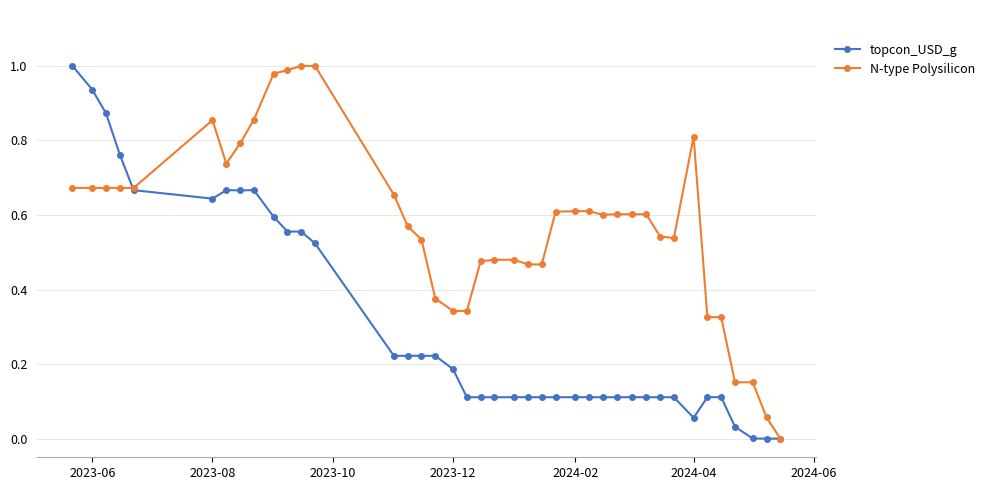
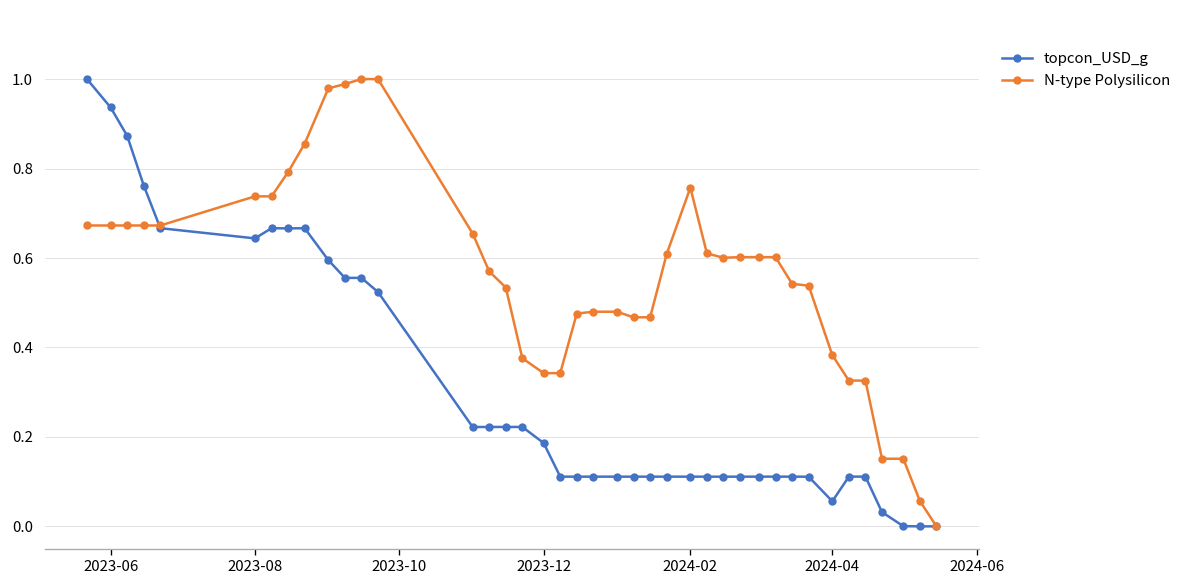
N-type Polysilicon, 2023-08: 0.85 -> 0.74
N-type Polysilicon, 2024-02: 0.61 -> 0.76
N-type Polysilicon, 2024-04: 0.81 -> 0.38
